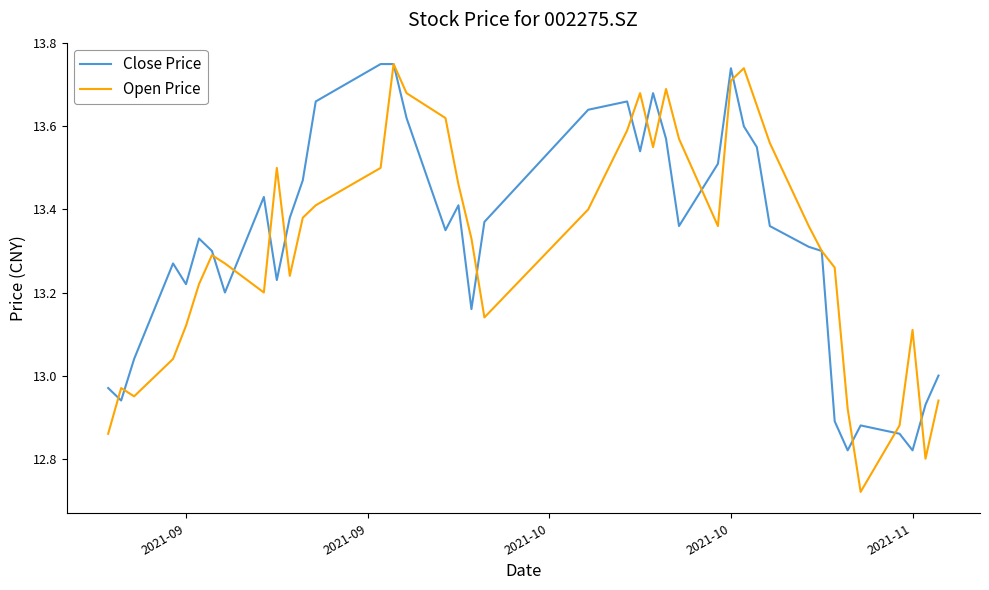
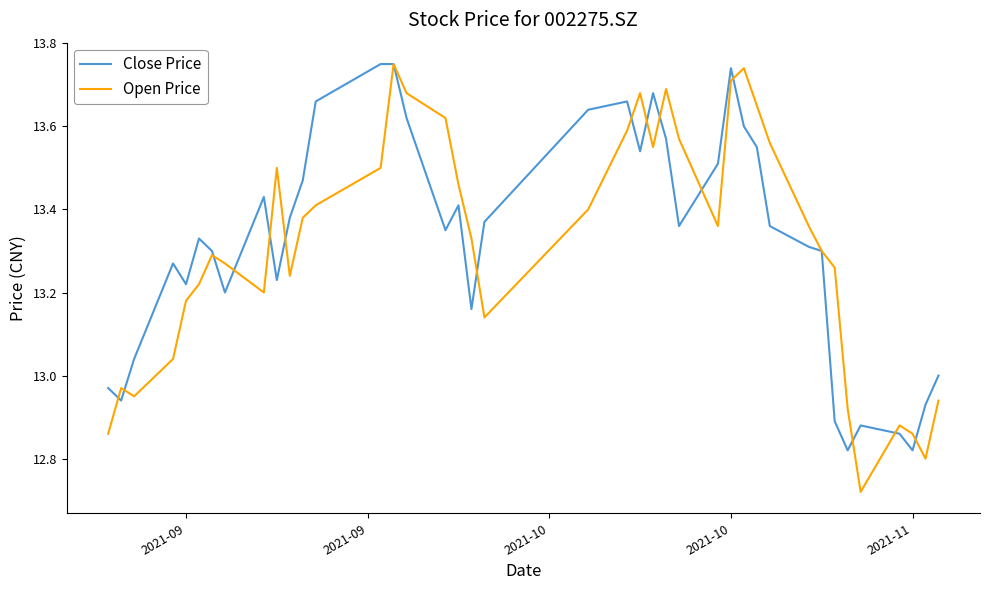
Open Price, 2021-09: 13.12 -> 13.18
Open Price, 2021-11: 13.11 -> 12.86
